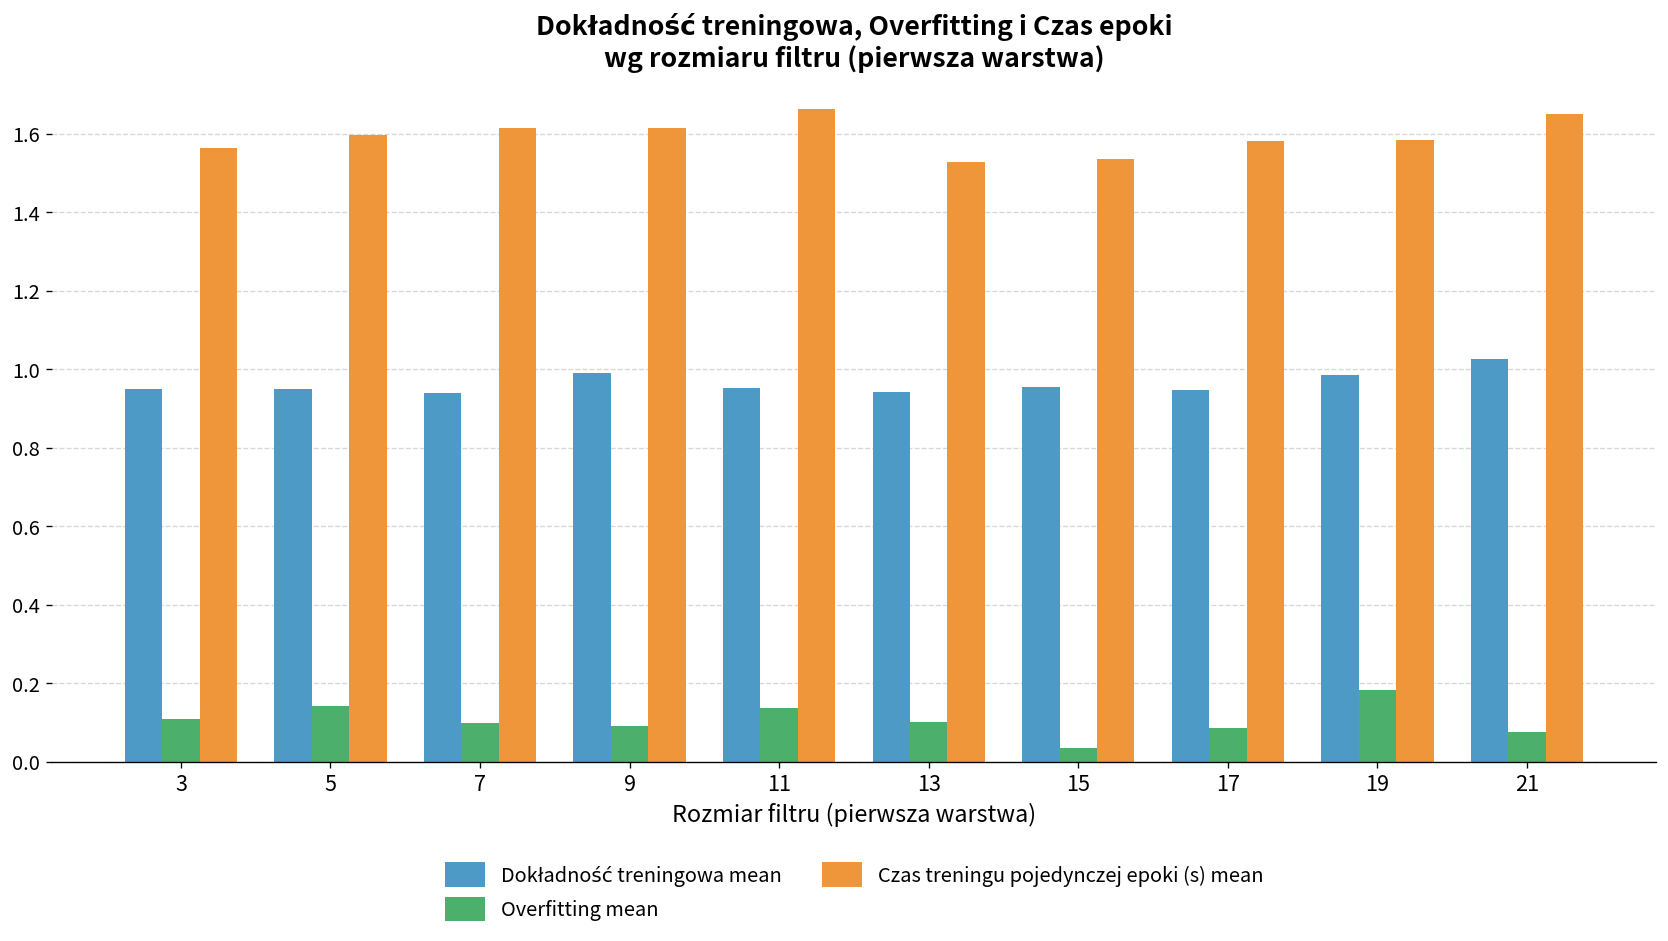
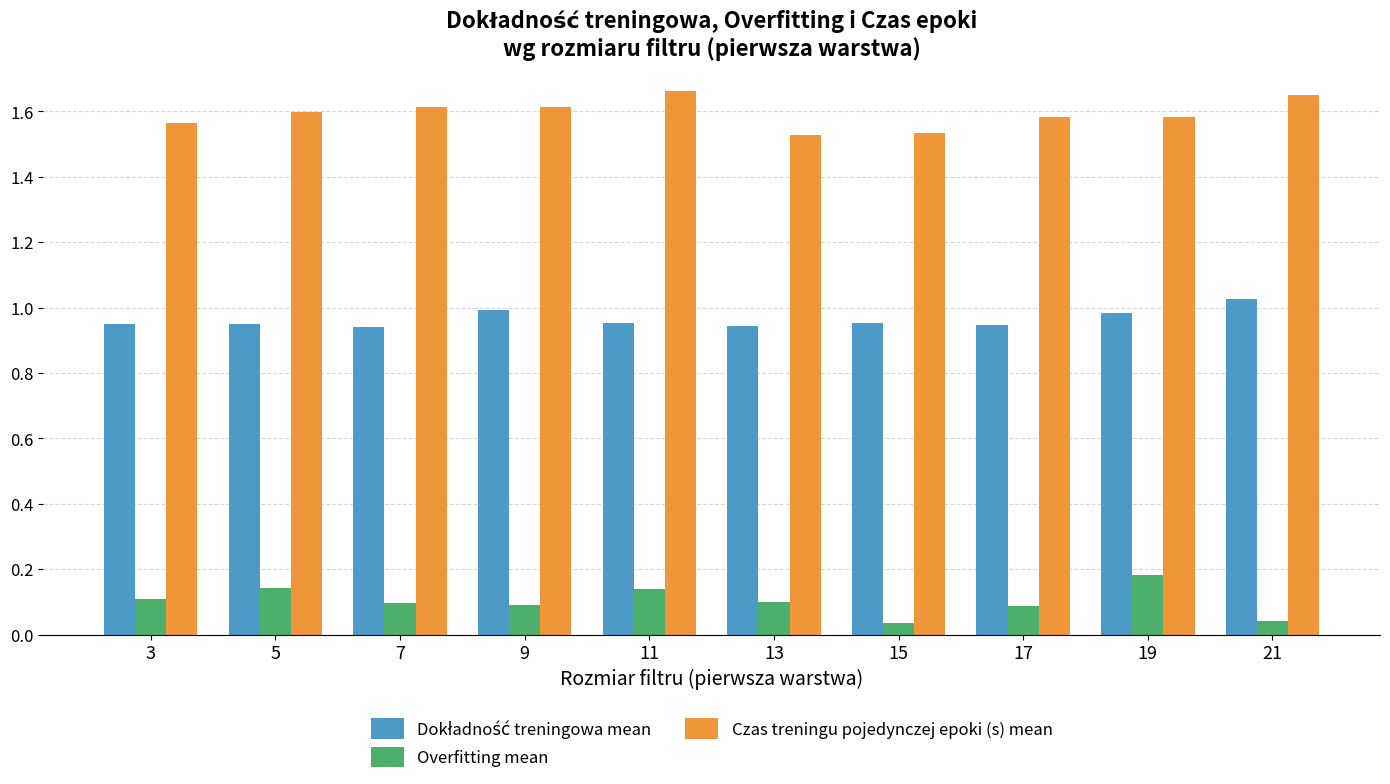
Overfitting mean, 21: 0.08 -> 0.04
